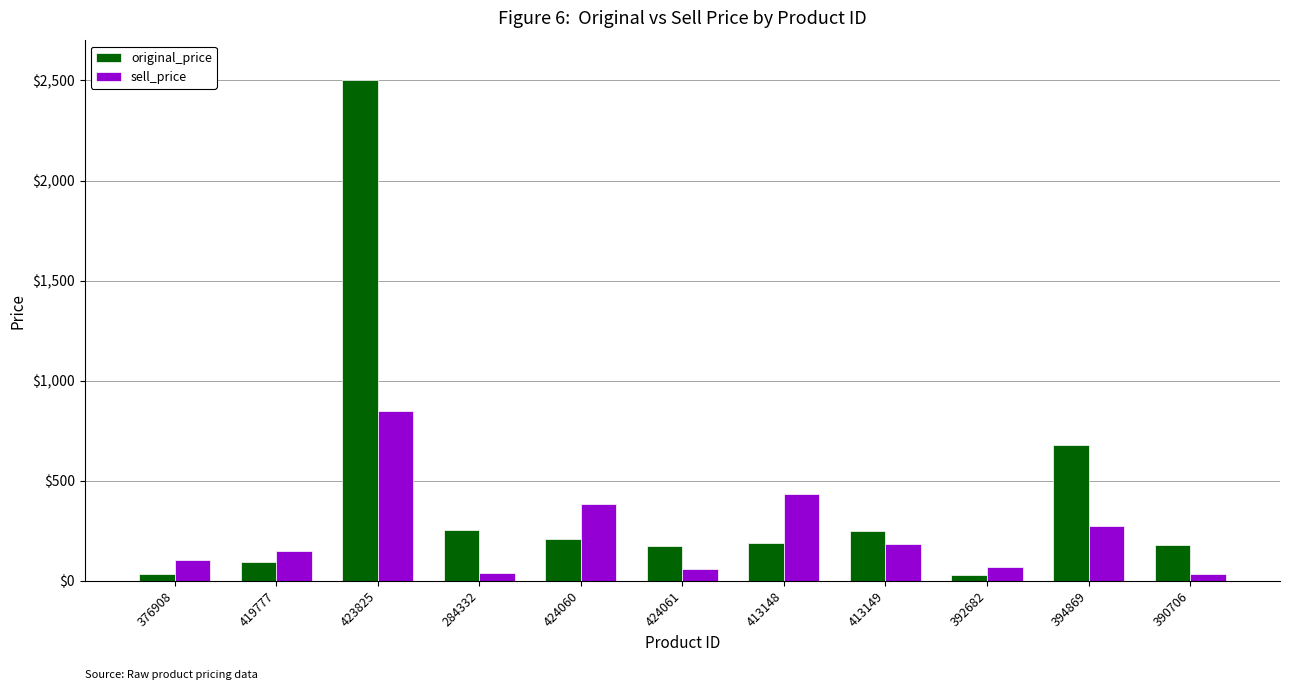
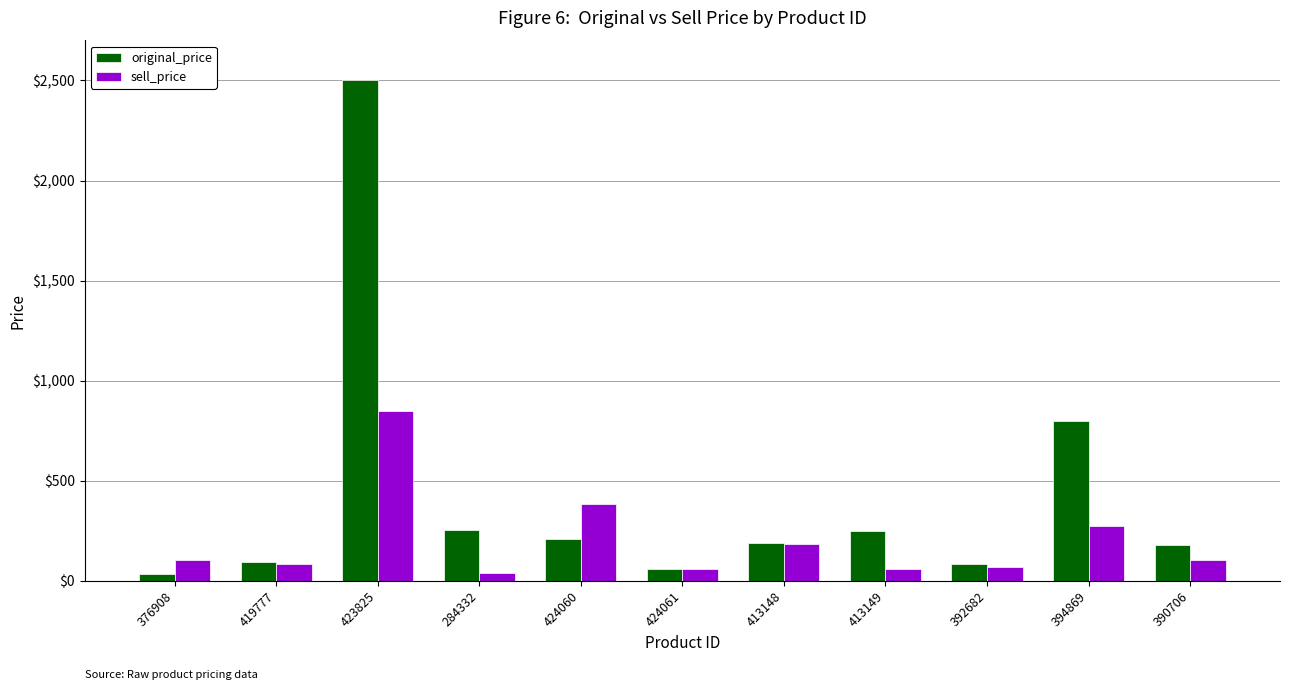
sell_price, 419777: $150 -> $90
original_price, 424061: $180 -> $60
sell_price, 413148: $430 -> $190
sell_price, 413149: $180 -> $60
original_price, 392682: $30 -> $80
original_price, 394869: $680 -> $800
sell_price, 390706: $30 -> $100
